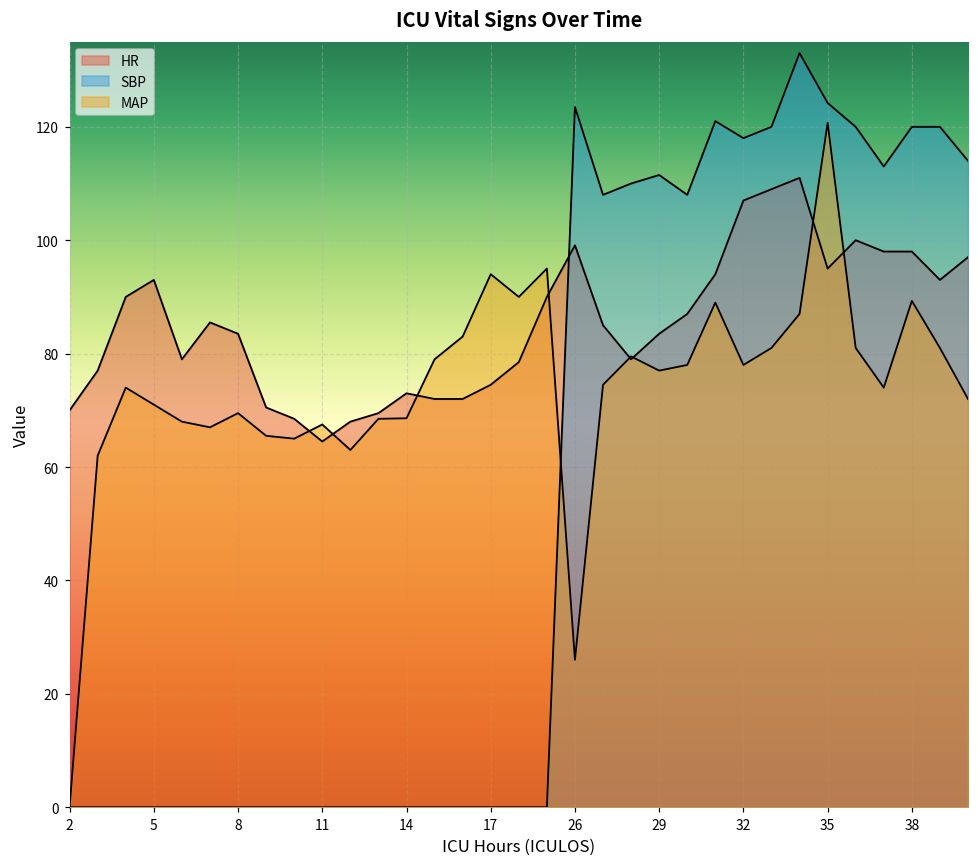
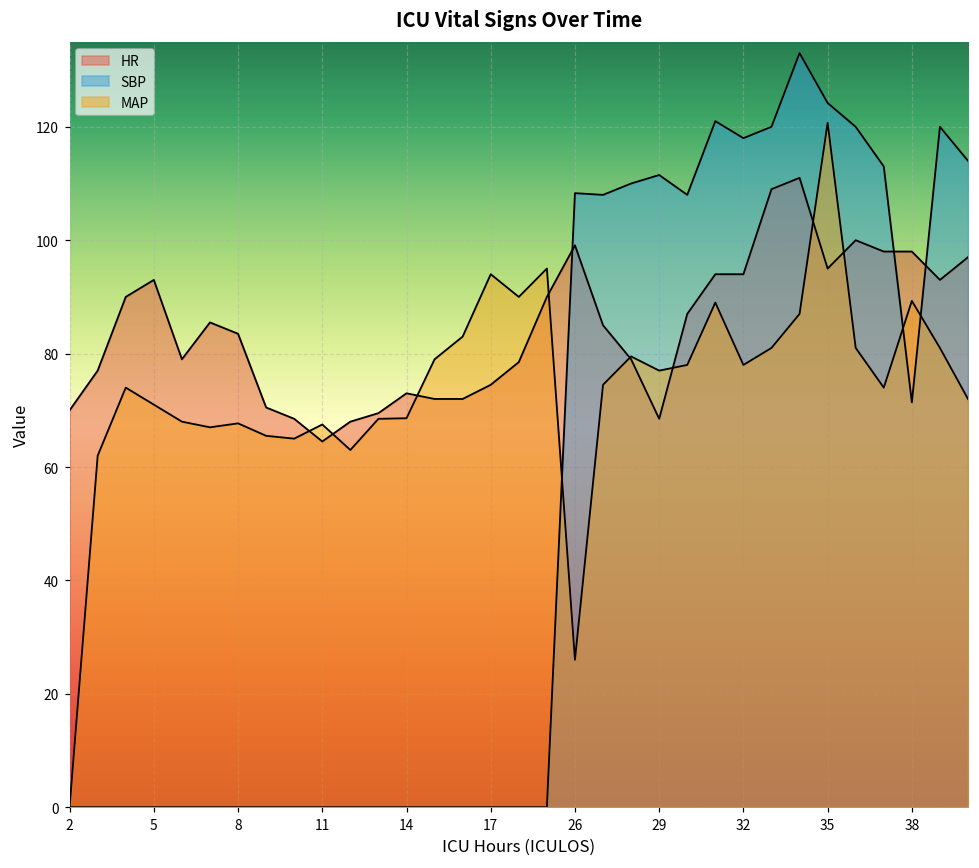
MAP, 8: 70 -> 68
SBP, 26: 124 -> 108
HR, 29: 84 -> 69
HR, 32: 107 -> 94
SBP, 38: 120 -> 71
